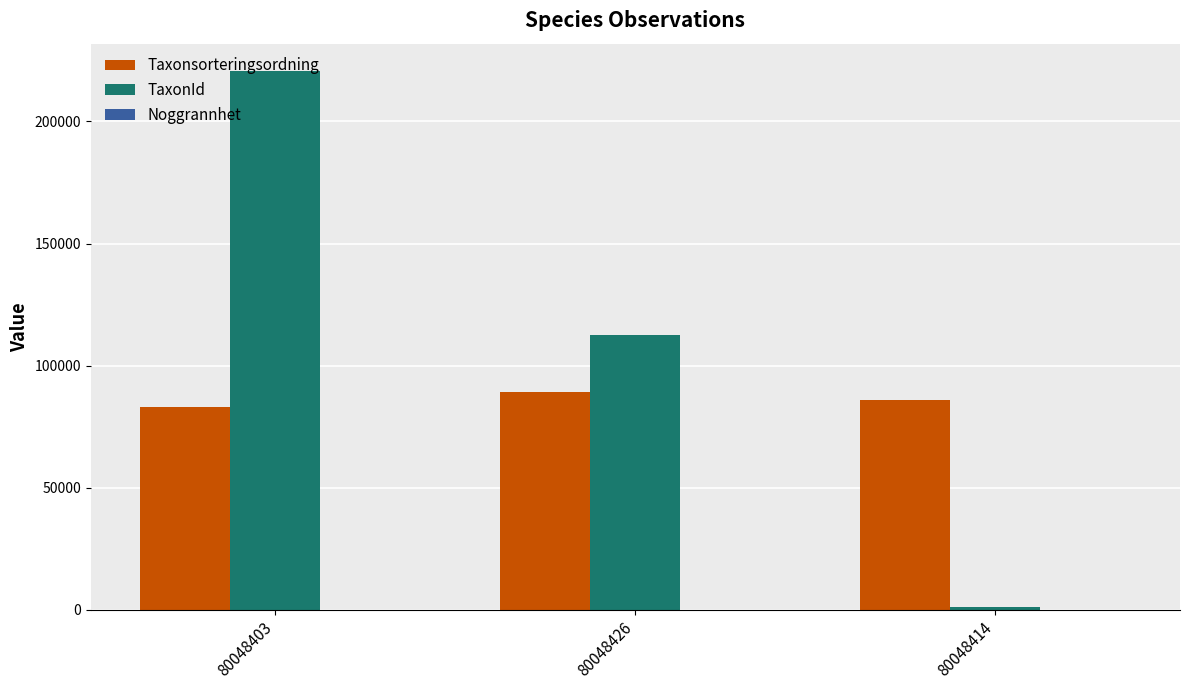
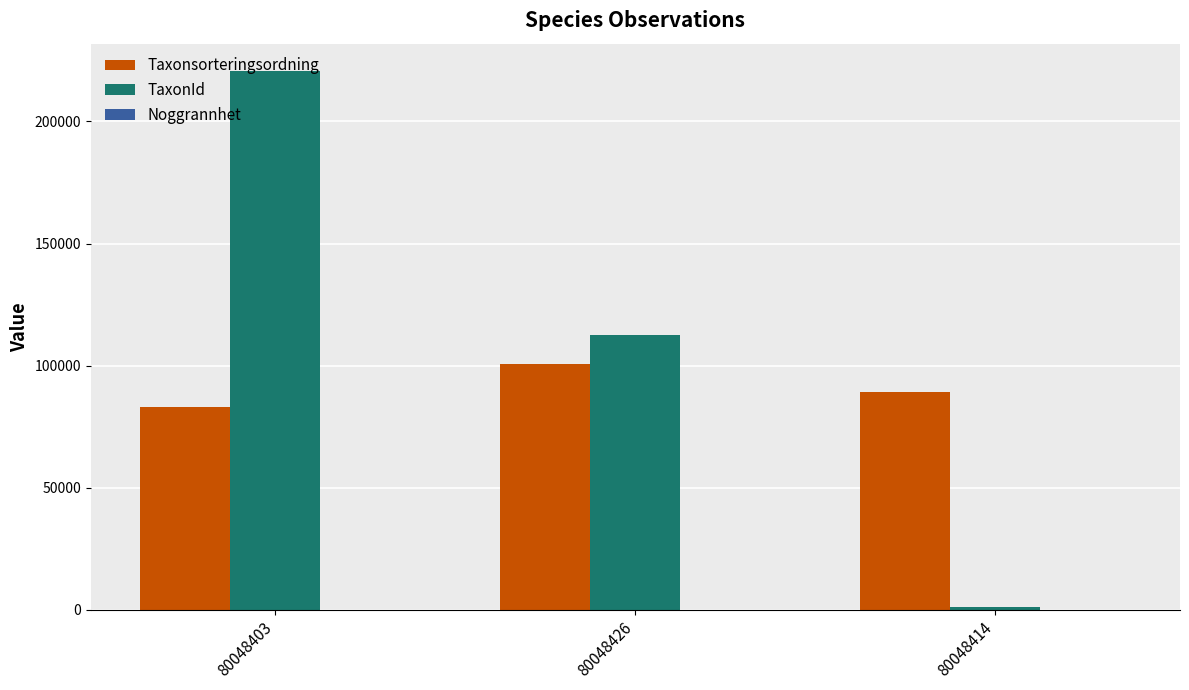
Taxonsorteringsordning, 80048426: 89000 -> 101000
Taxonsorteringsordning, 80048414: 86000 -> 89000
